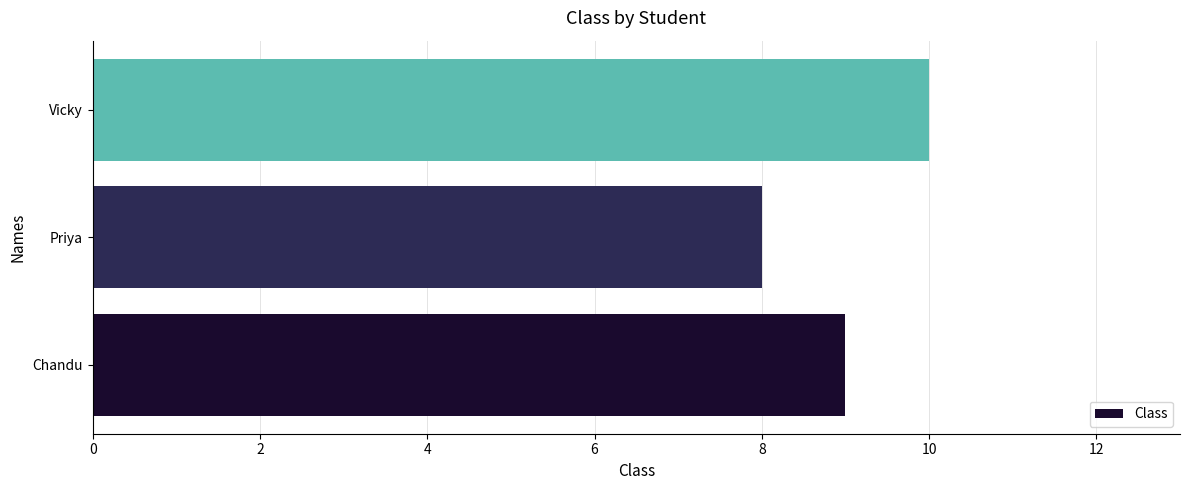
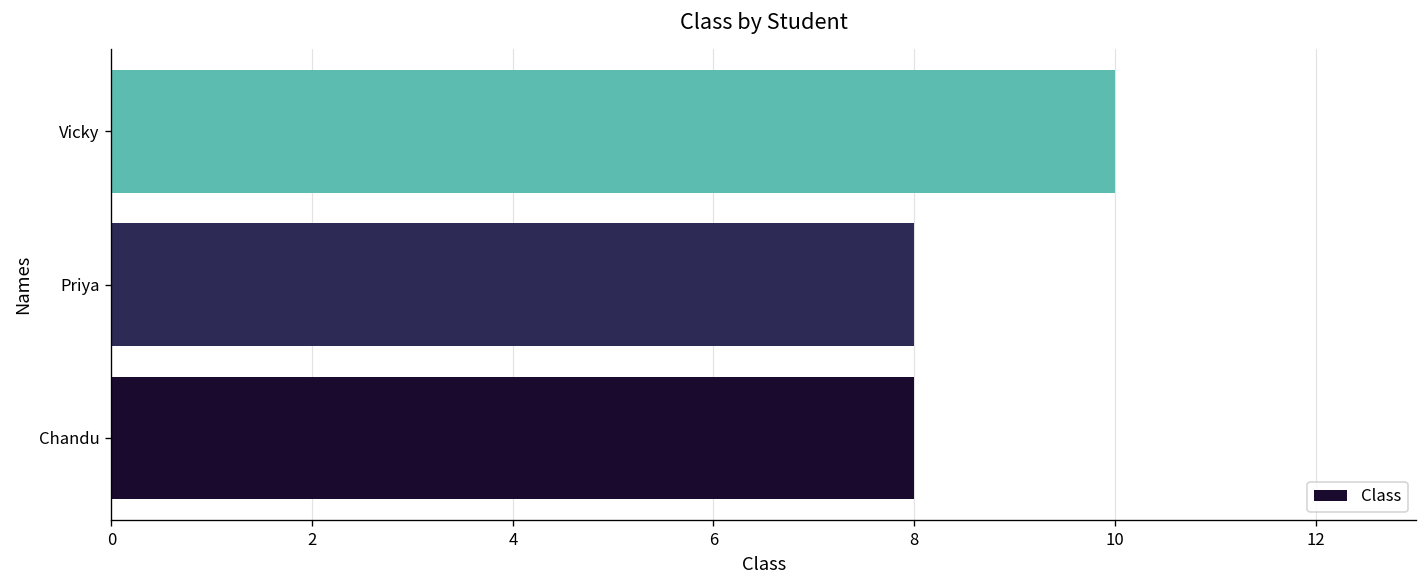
Chandu: 9 -> 8
